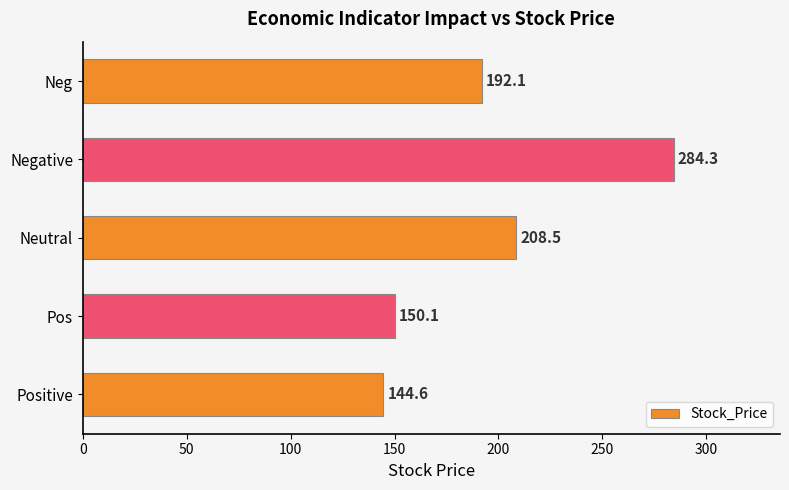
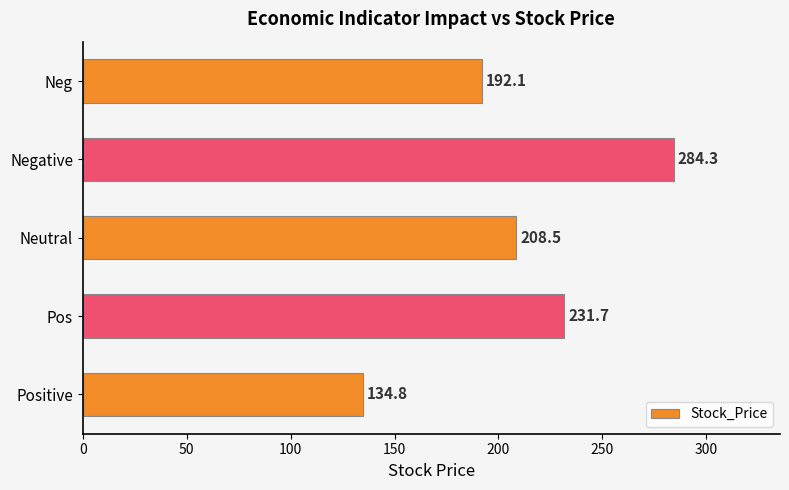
Pos: 150.1 -> 231.7
Positive: 144.6 -> 134.8
